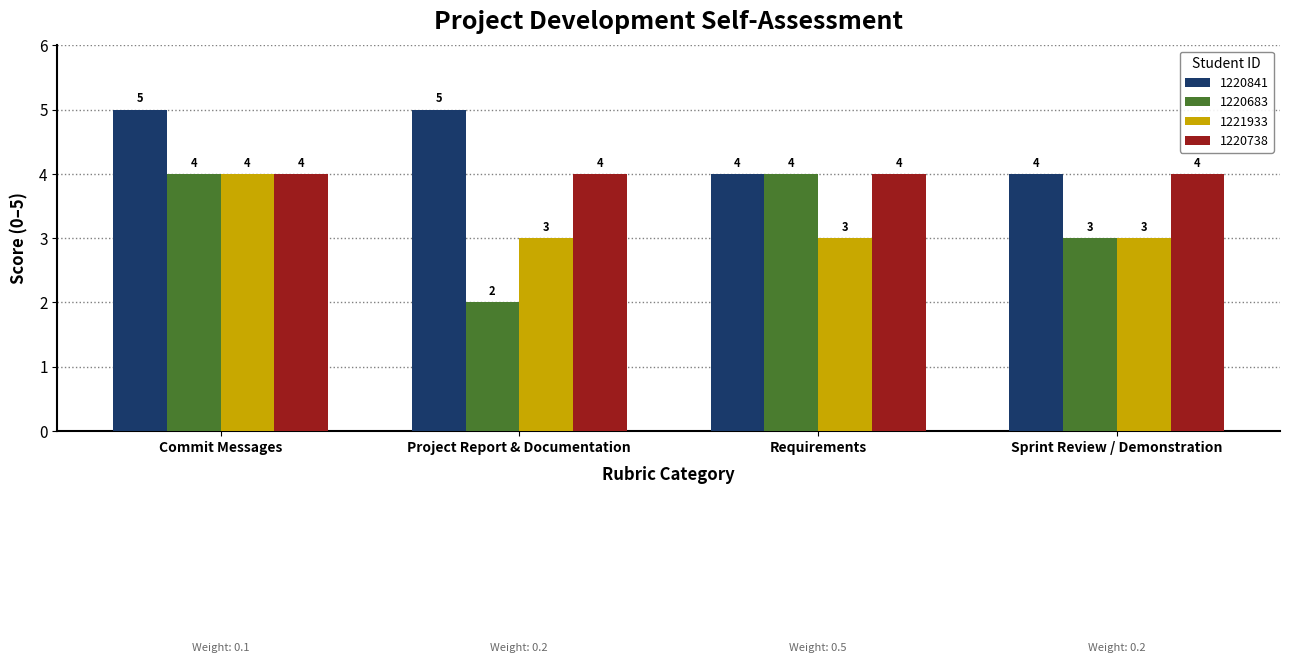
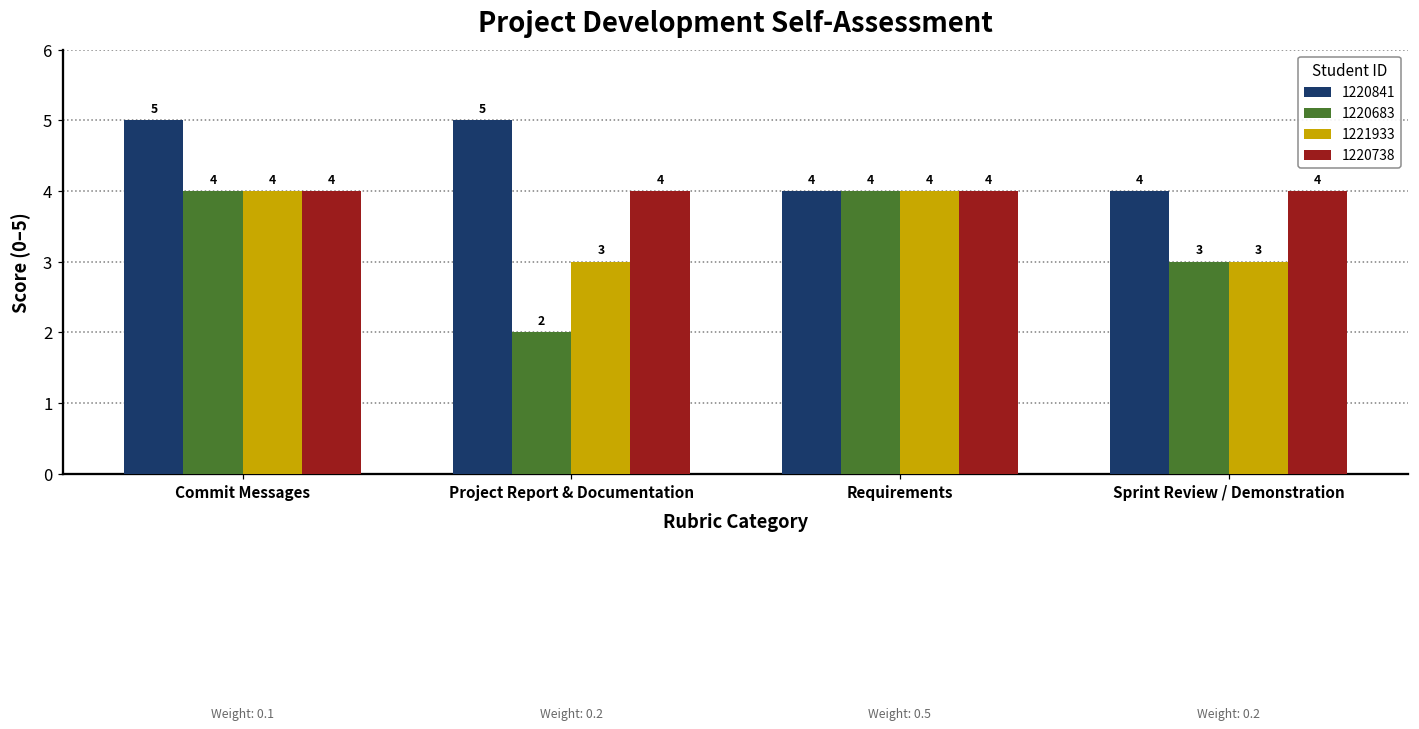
1221933, Requirements: 3 -> 4
